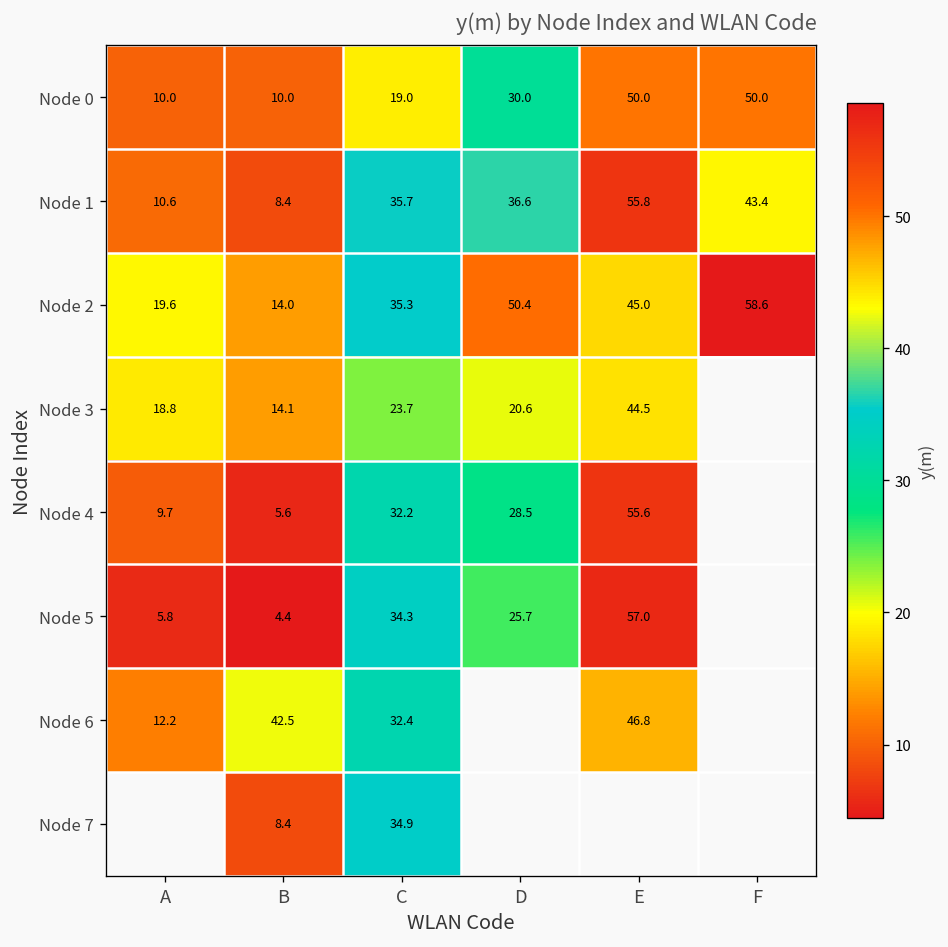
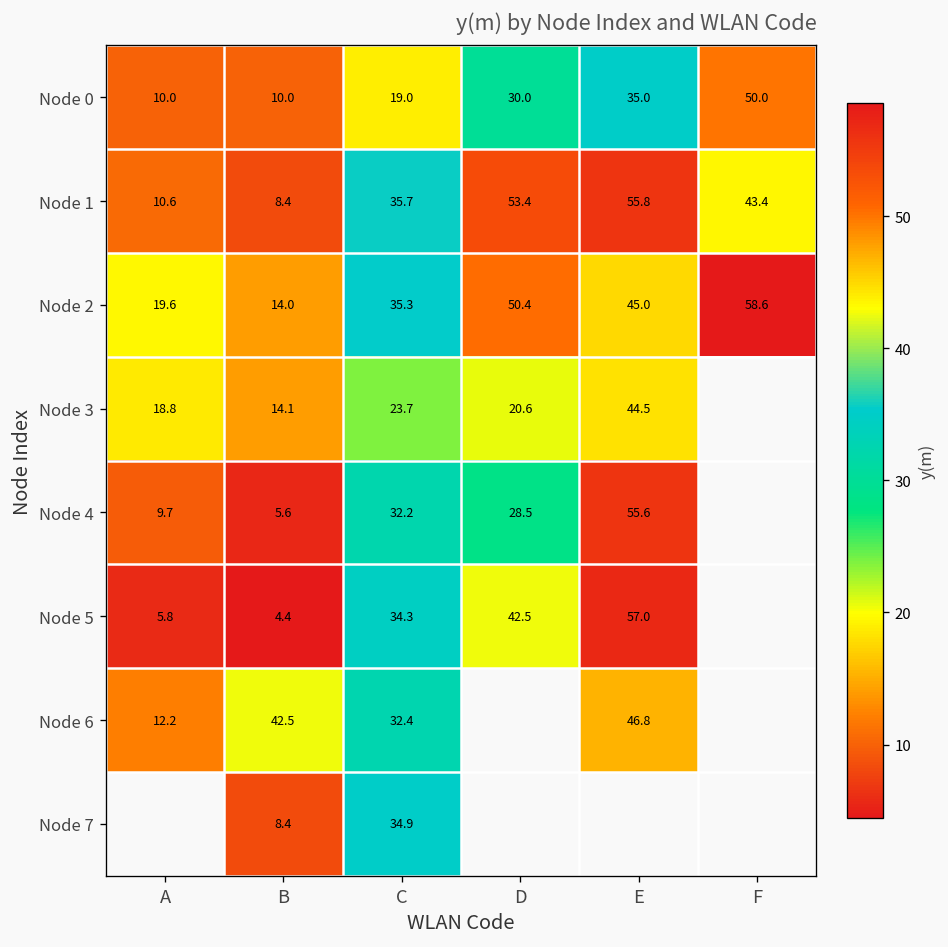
Node 0, E: 50.0 -> 35.0
Node 1, D: 36.6 -> 53.4
Node 5, D: 25.7 -> 42.5
